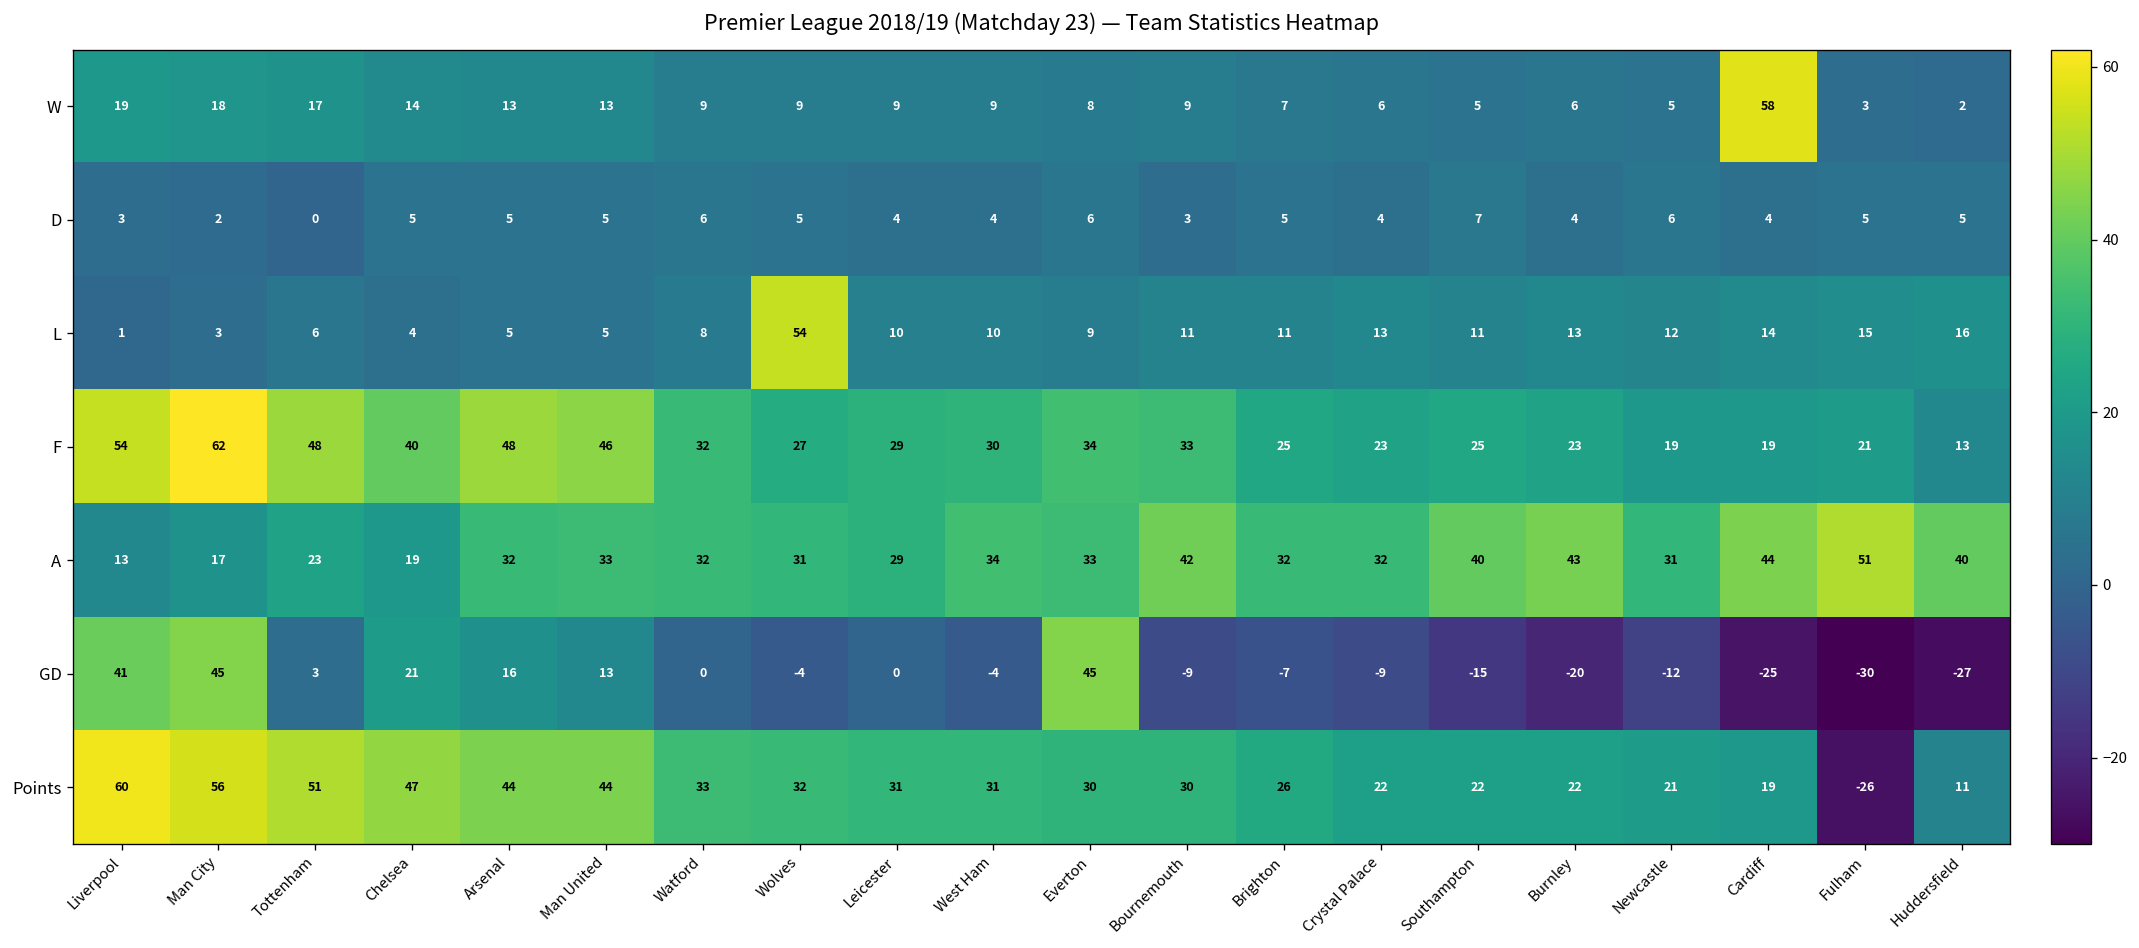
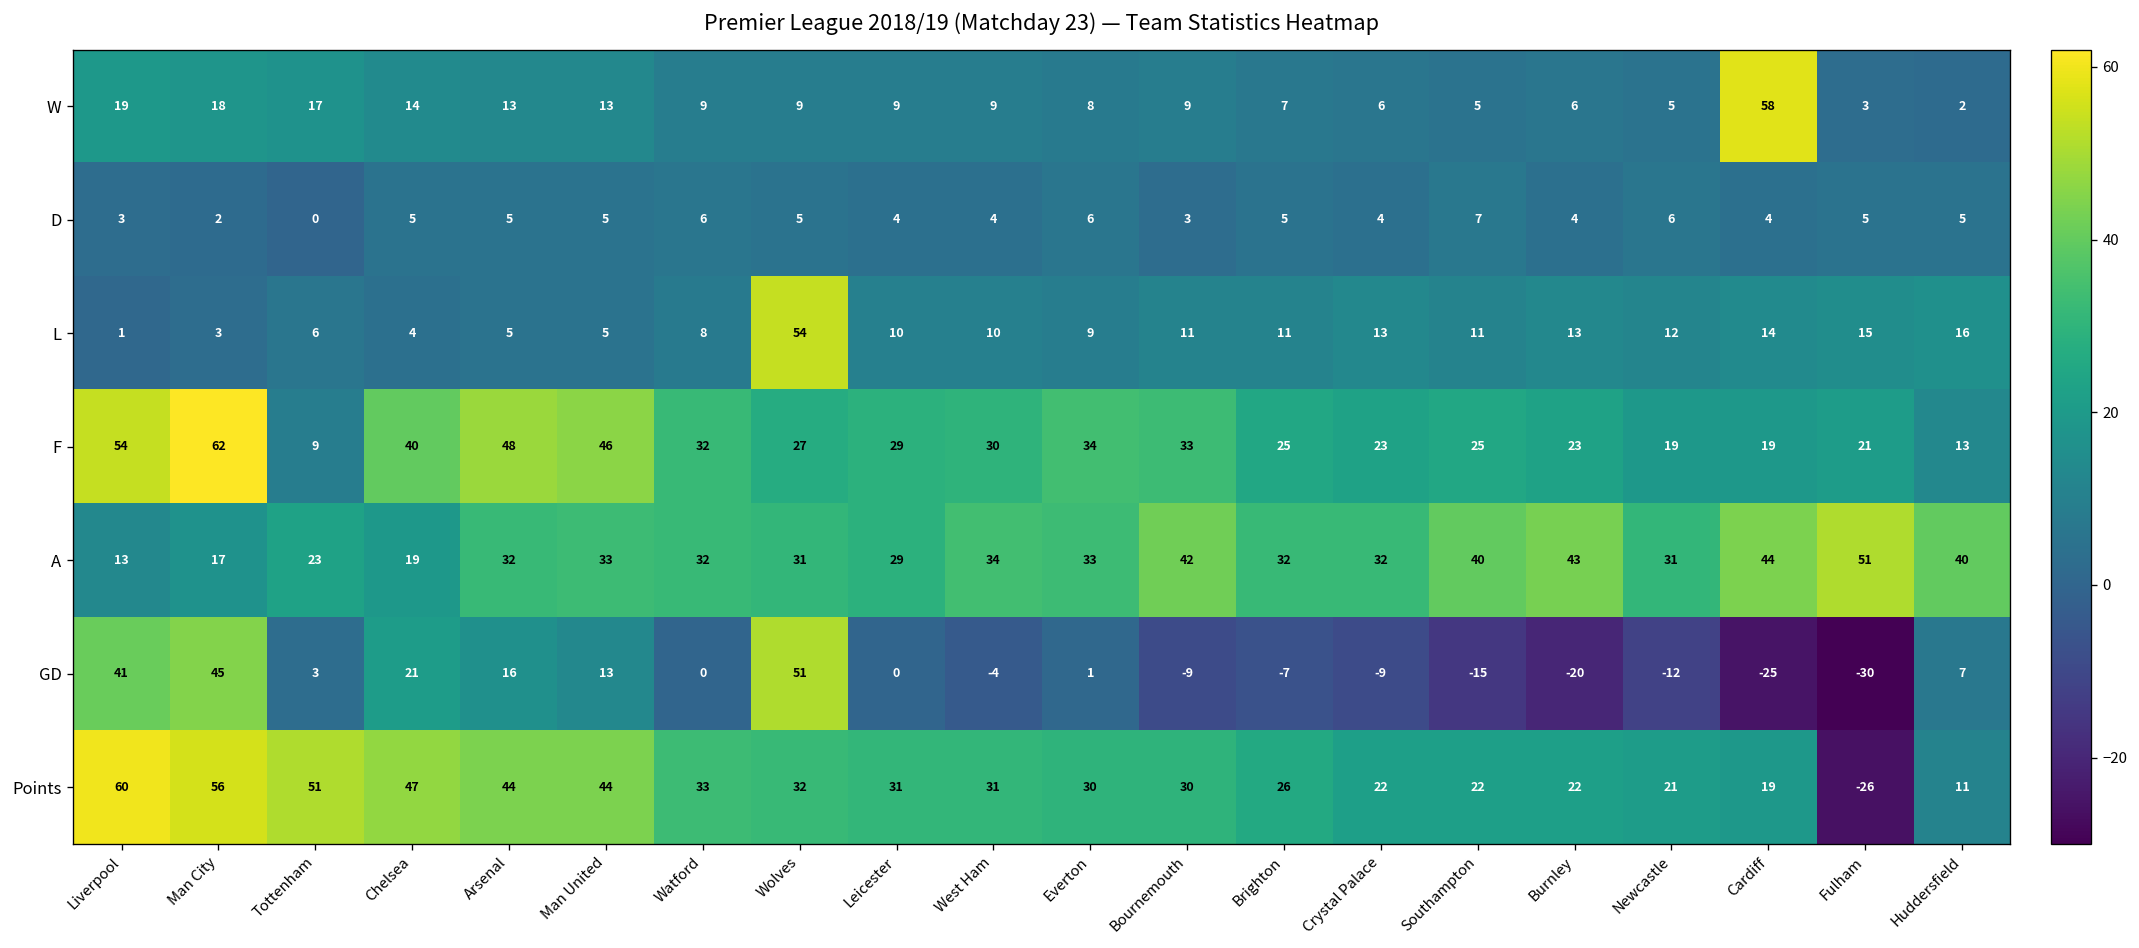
F, Tottenham: 48 -> 9
GD, Wolves: -4 -> 51
GD, Everton: 45 -> 1
GD, Huddersfield: -27 -> 7
